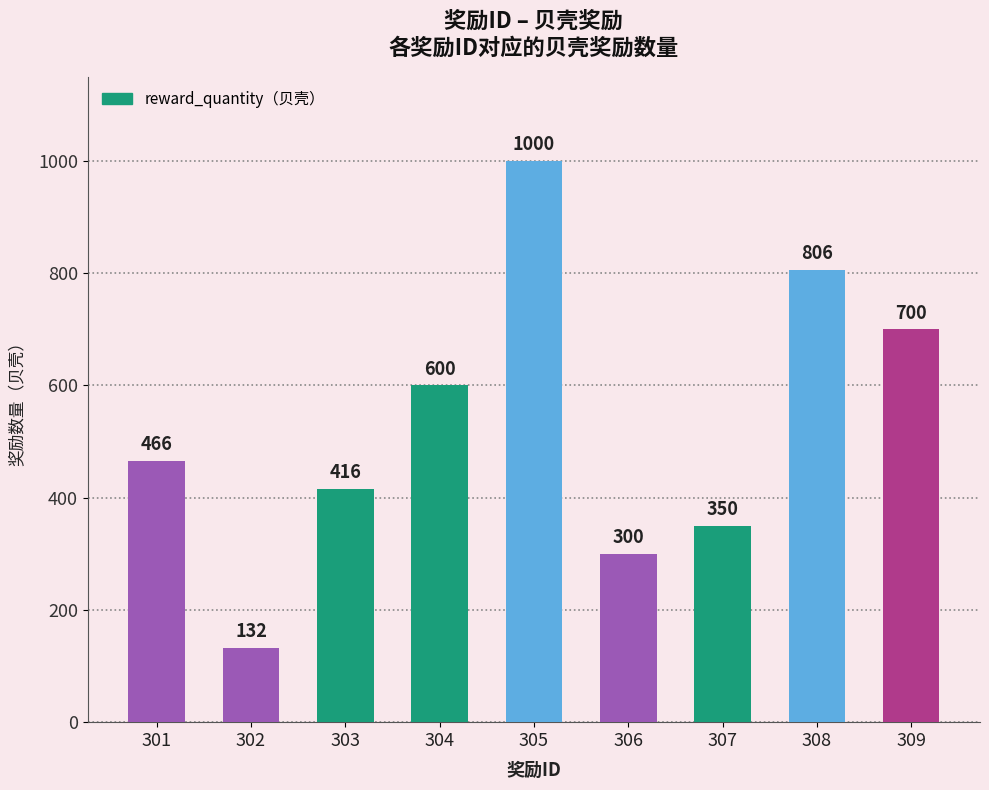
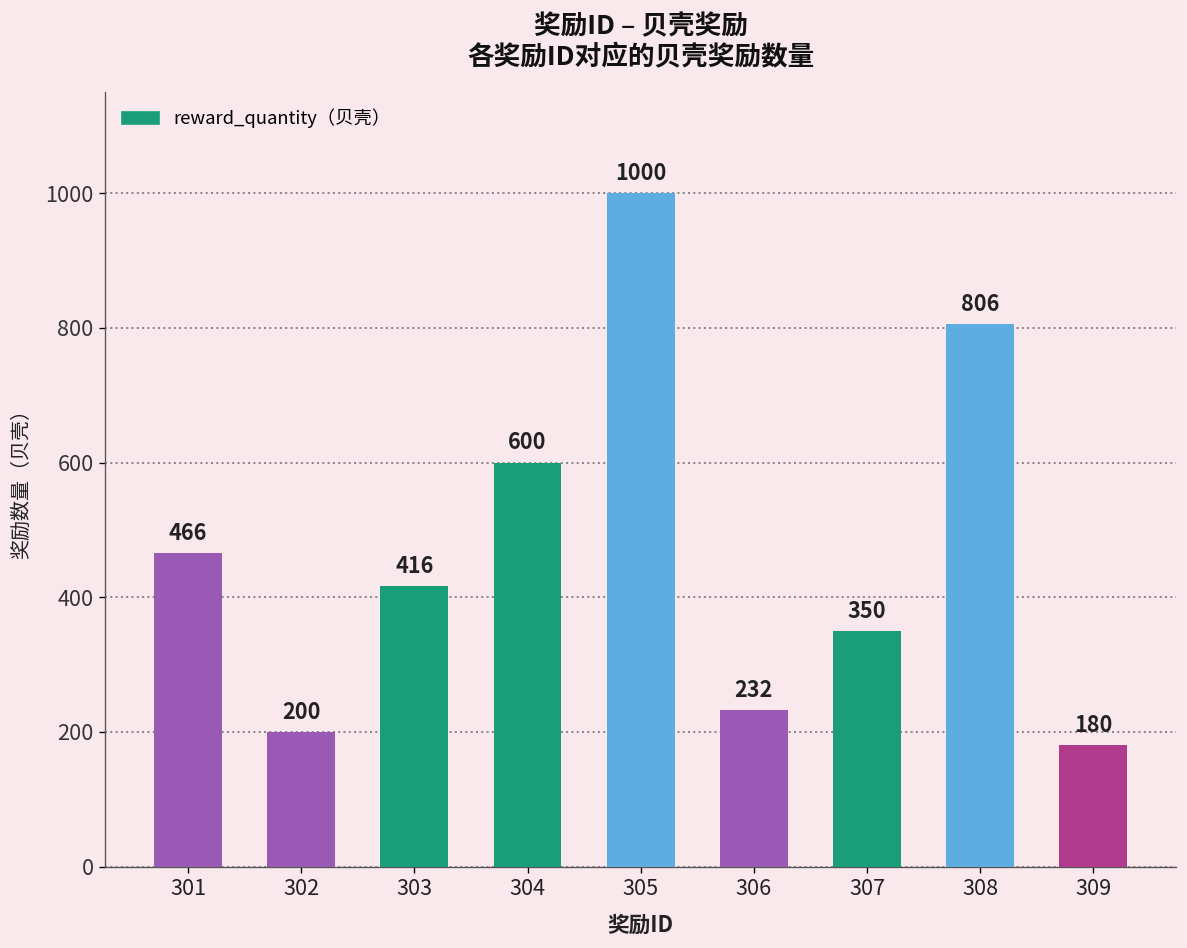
302: 132 -> 200
306: 300 -> 232
309: 700 -> 180
